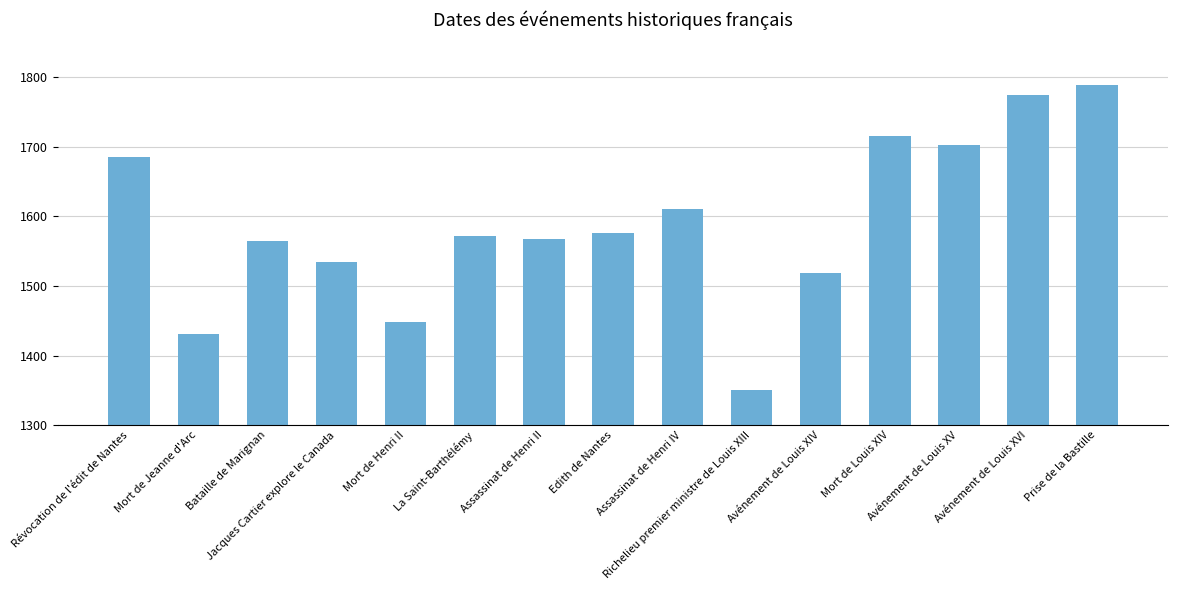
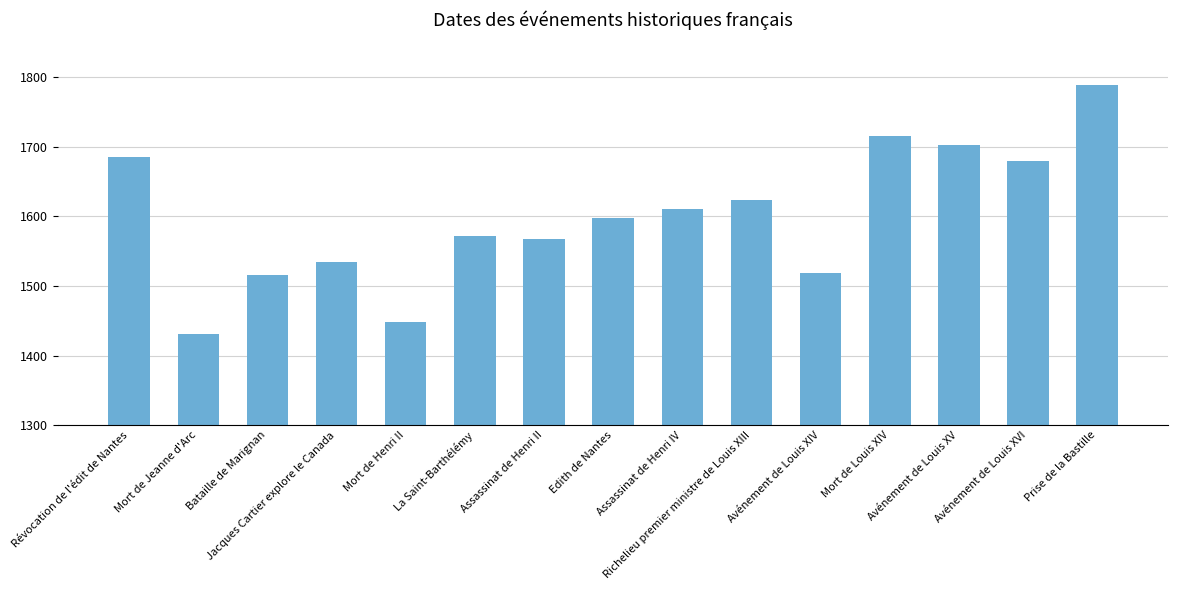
Bataille de Marignan: 1560 -> 1520
Edith de Nantes: 1580 -> 1600
Richelieu premier ministre de Louis XIII: 1350 -> 1620
Avénement de Louis XVI: 1770 -> 1680
